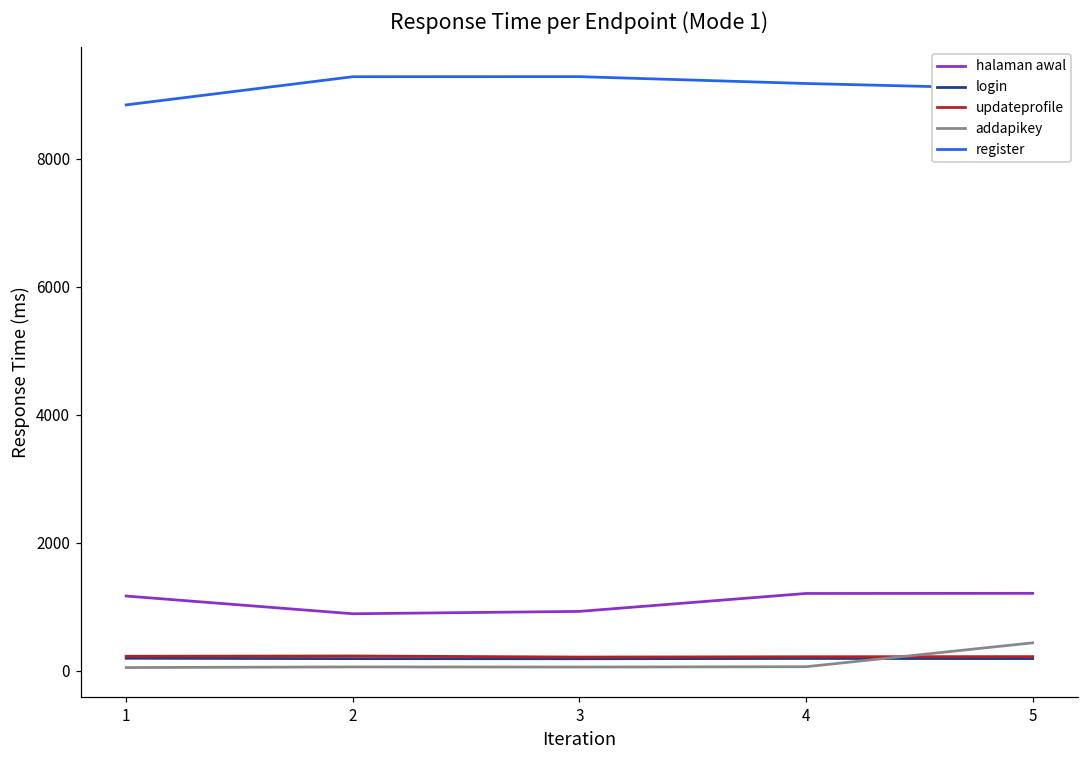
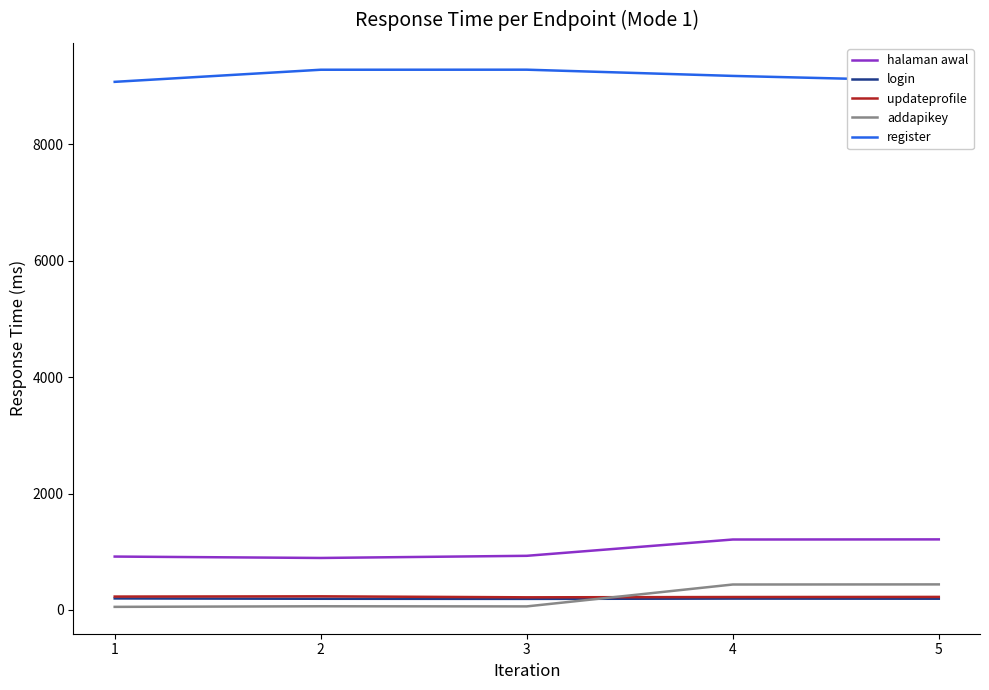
halaman awal, 1: 1200 -> 900
register, 1: 8800 -> 9100
addapikey, 4: 100 -> 400
